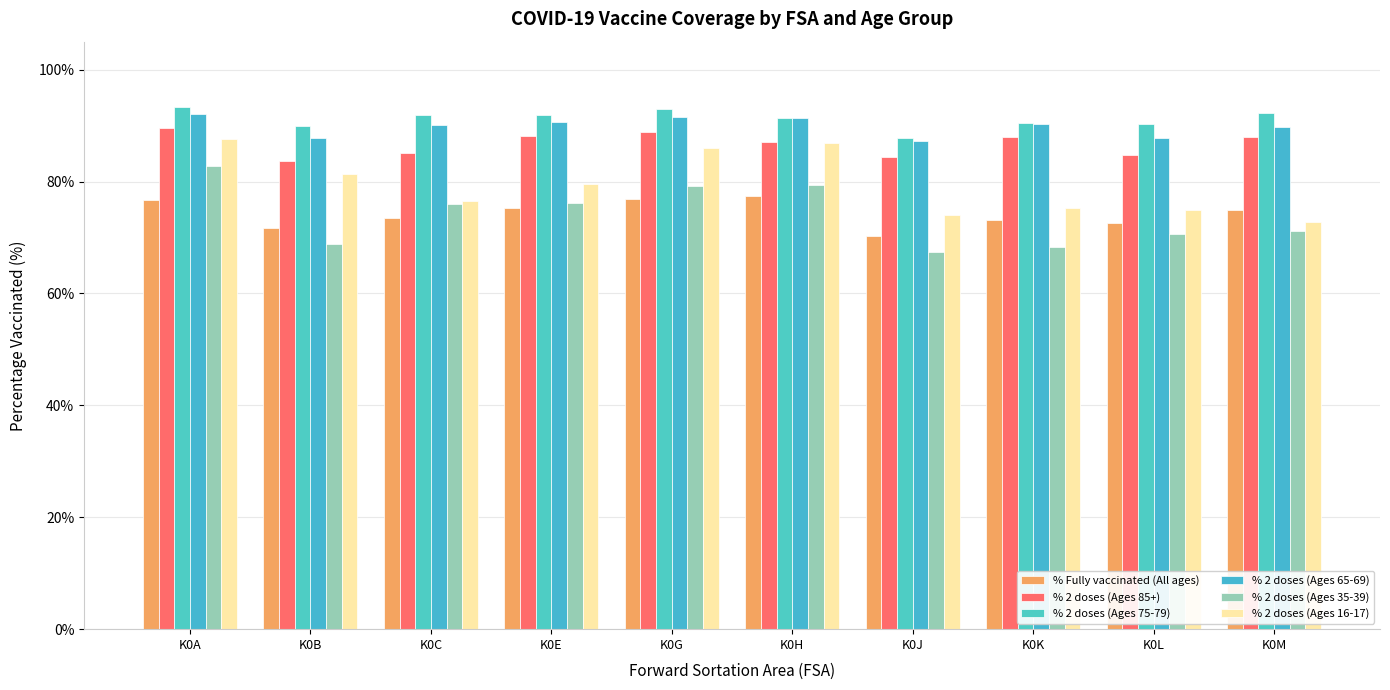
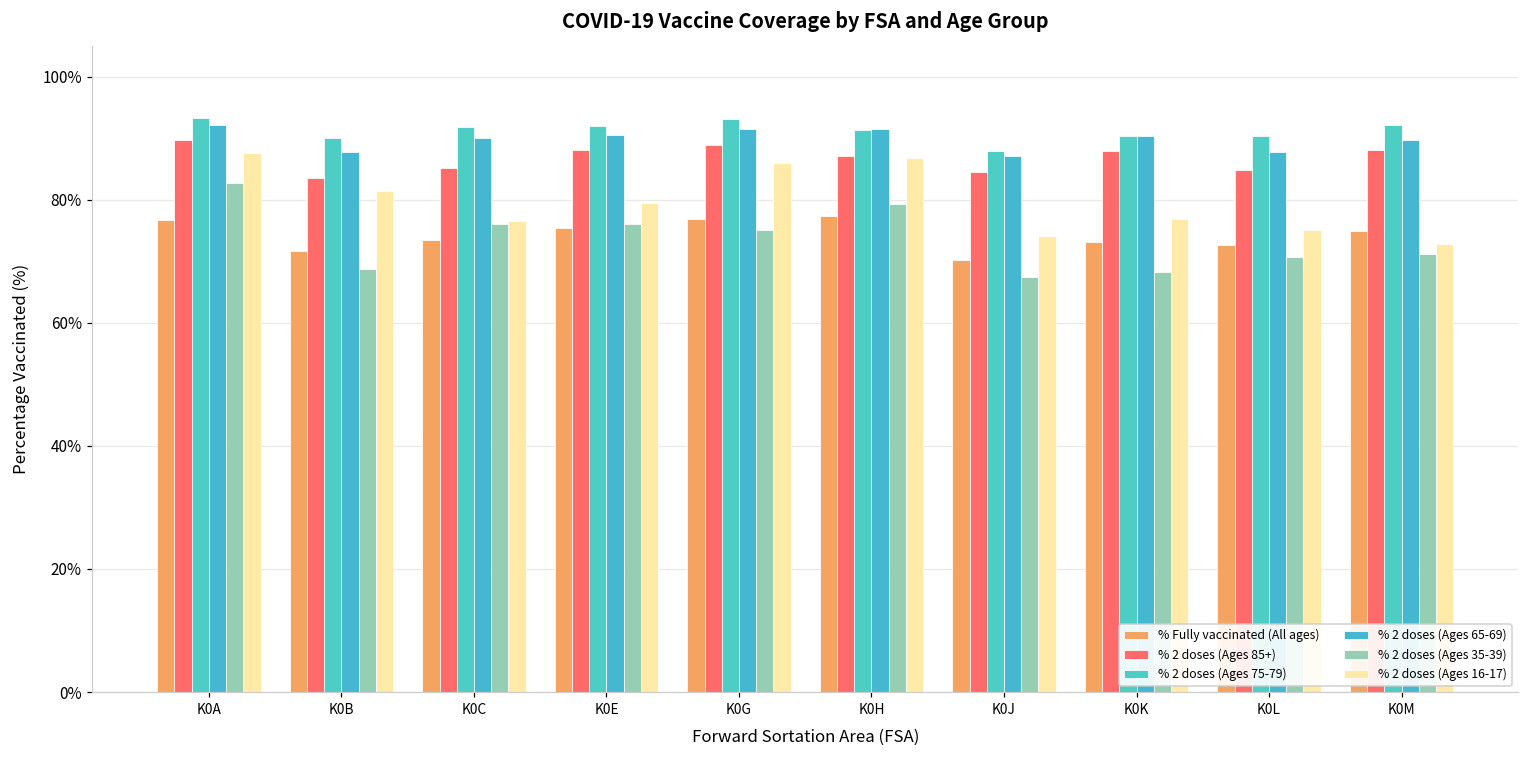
% 2 doses (Ages 35-39), K0G: 79% -> 75%
% 2 doses (Ages 16-17), K0K: 75% -> 77%
